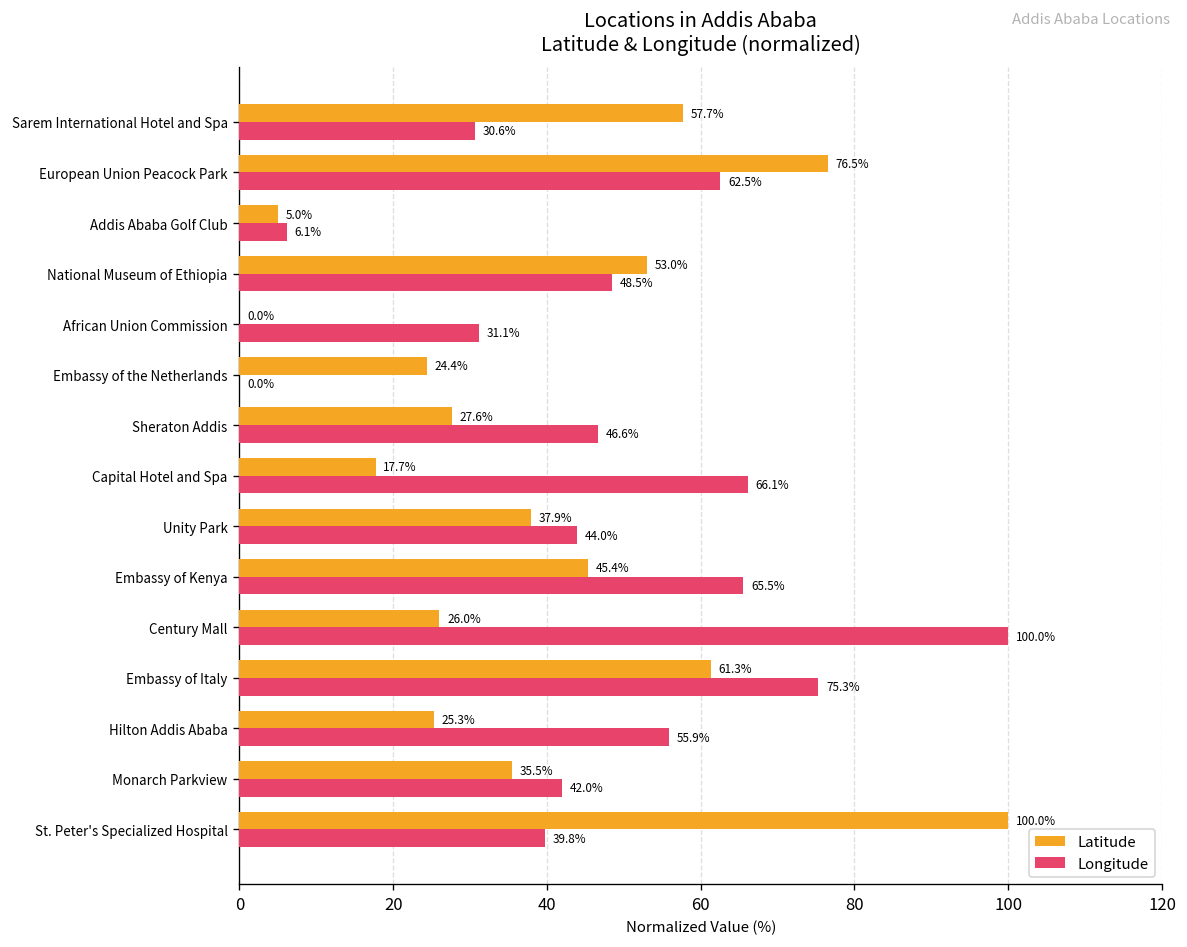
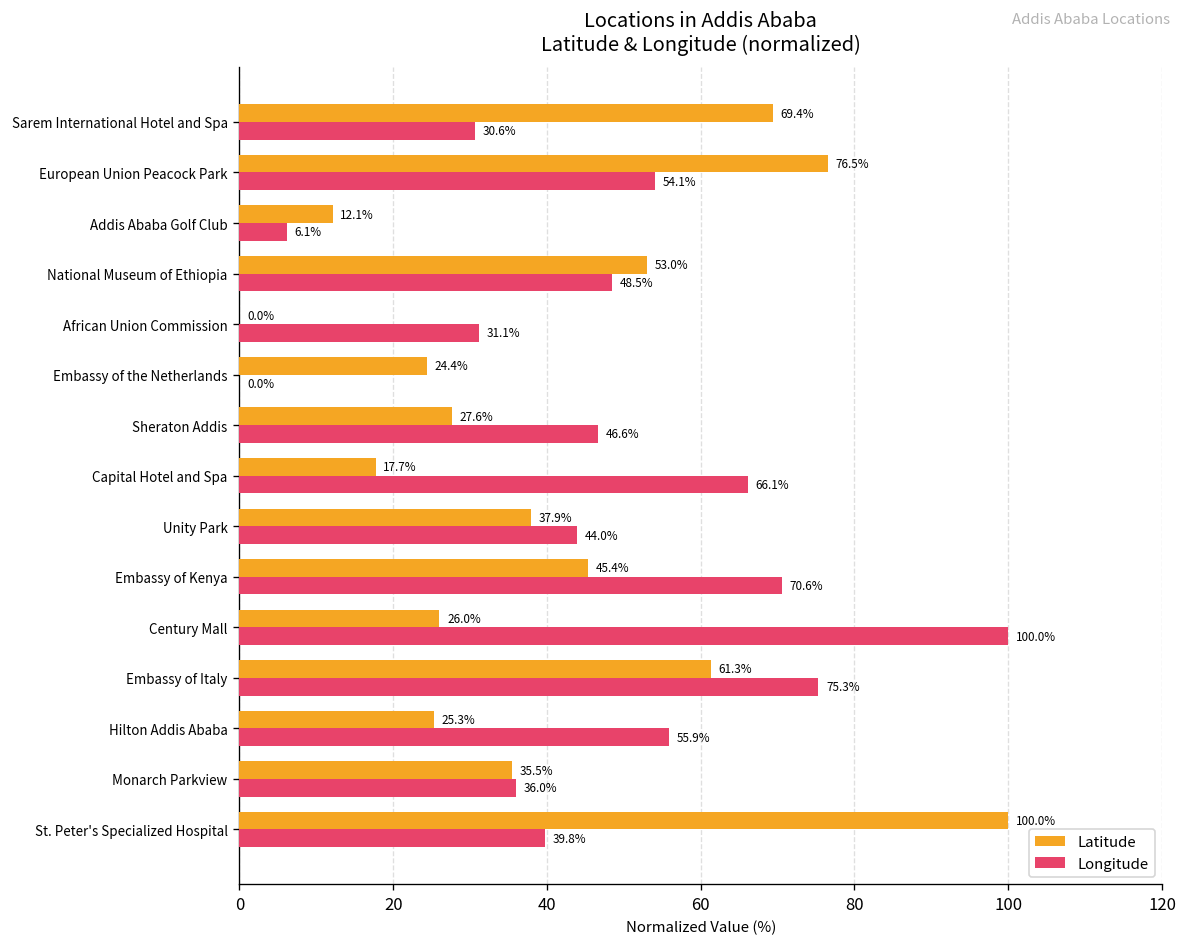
Latitude, Sarem International Hotel and Spa: 57.7% -> 69.4%
Longitude, European Union Peacock Park: 62.5% -> 54.1%
Latitude, Addis Ababa Golf Club: 5.0% -> 12.1%
Longitude, Embassy of Kenya: 65.5% -> 70.6%
Longitude, Monarch Parkview: 42.0% -> 36.0%
